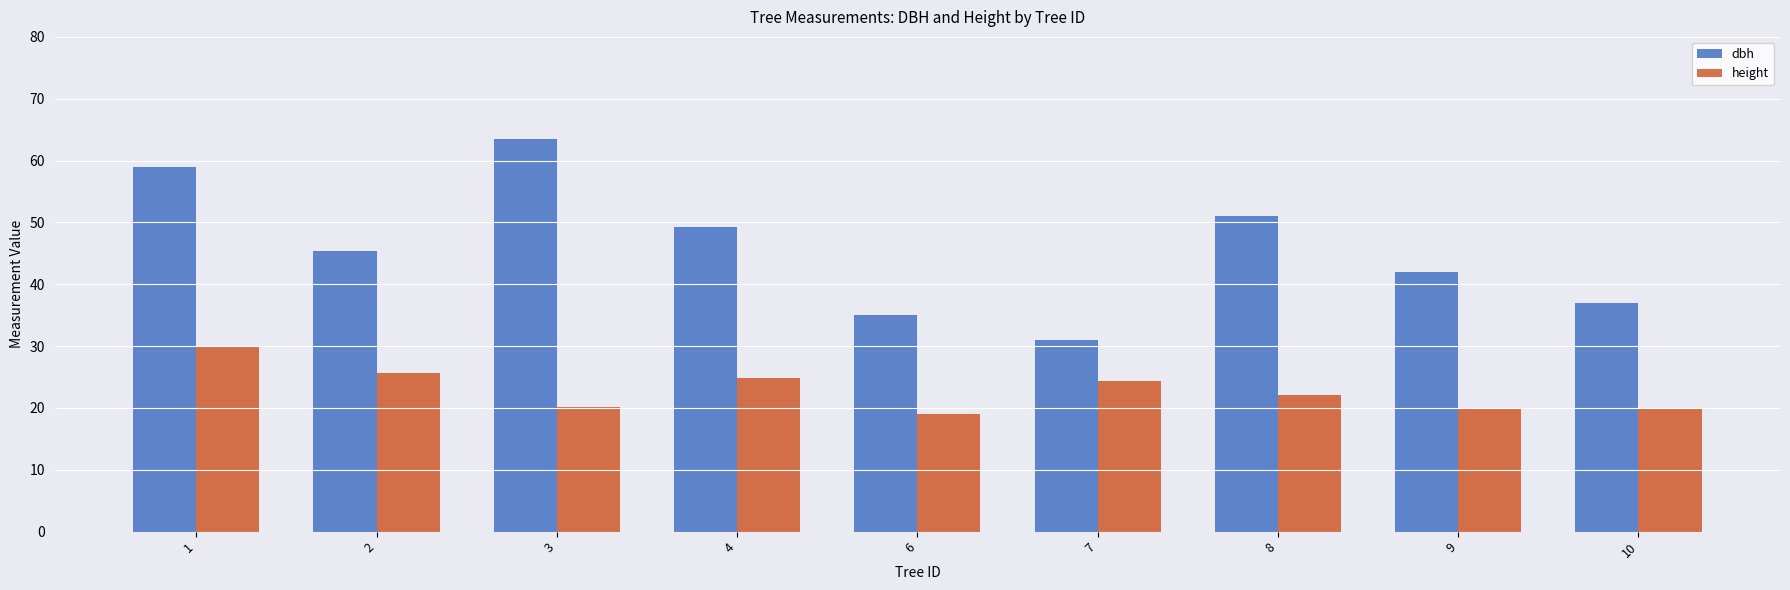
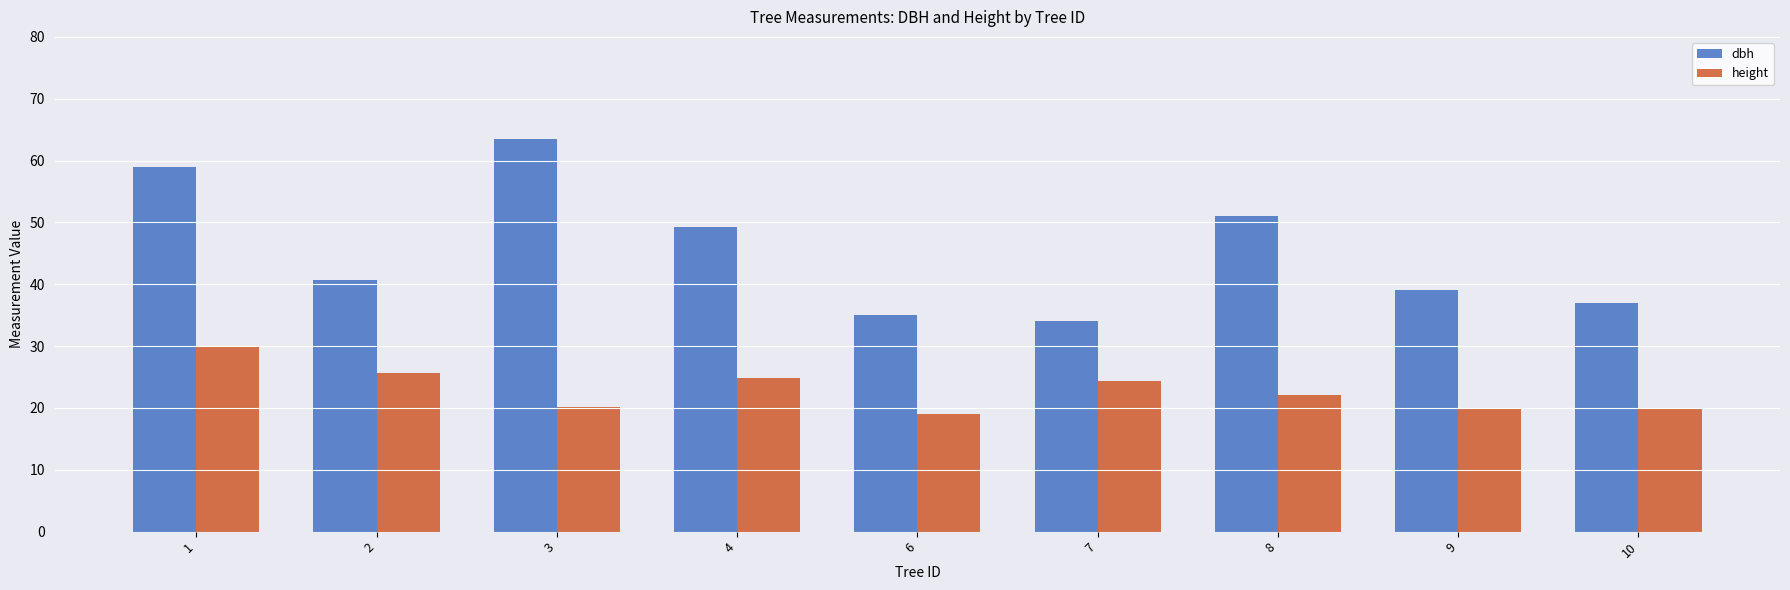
dbh, 2: 45 -> 41
dbh, 7: 31 -> 34
dbh, 9: 42 -> 39
